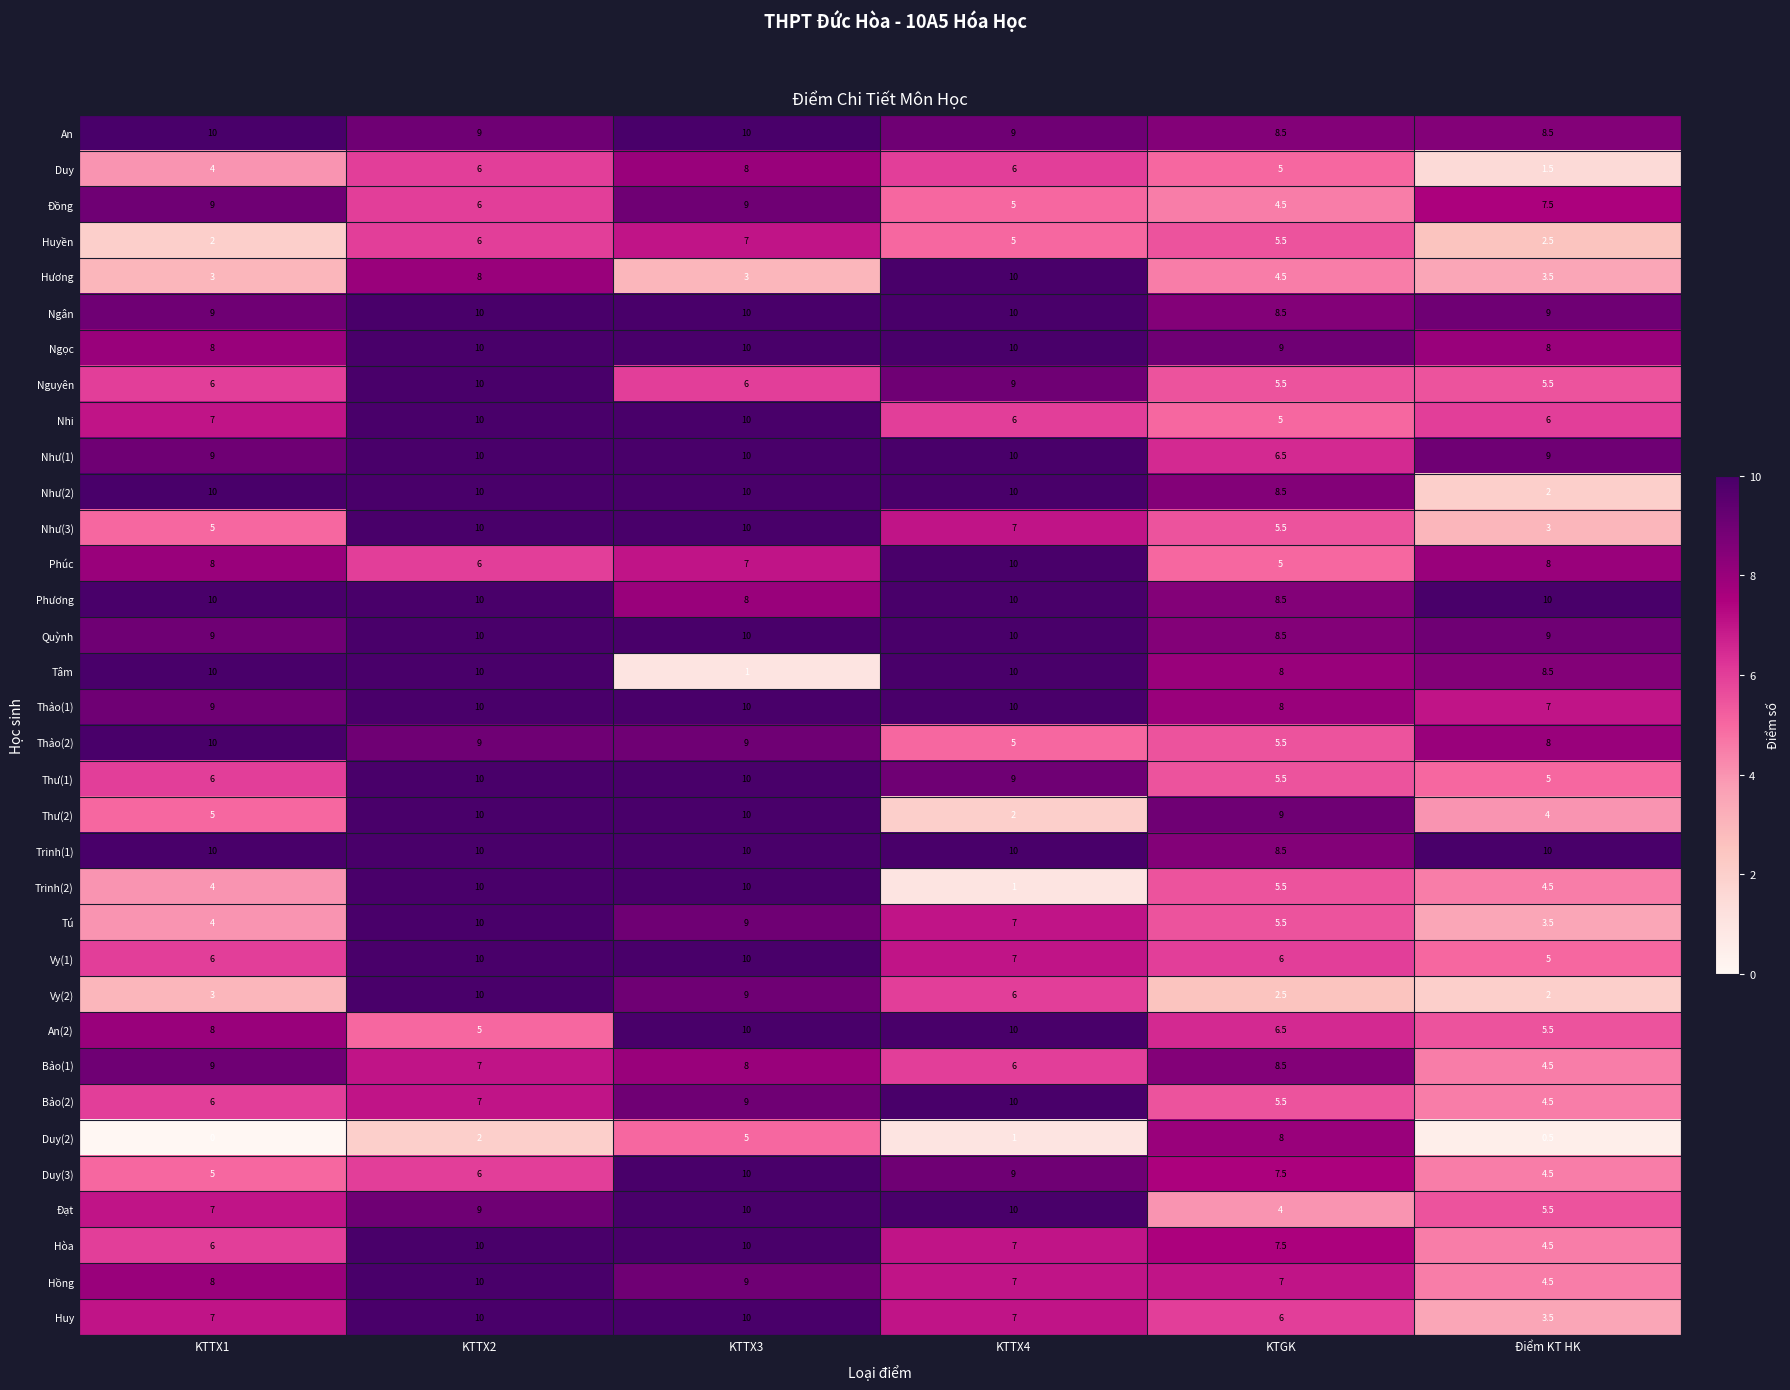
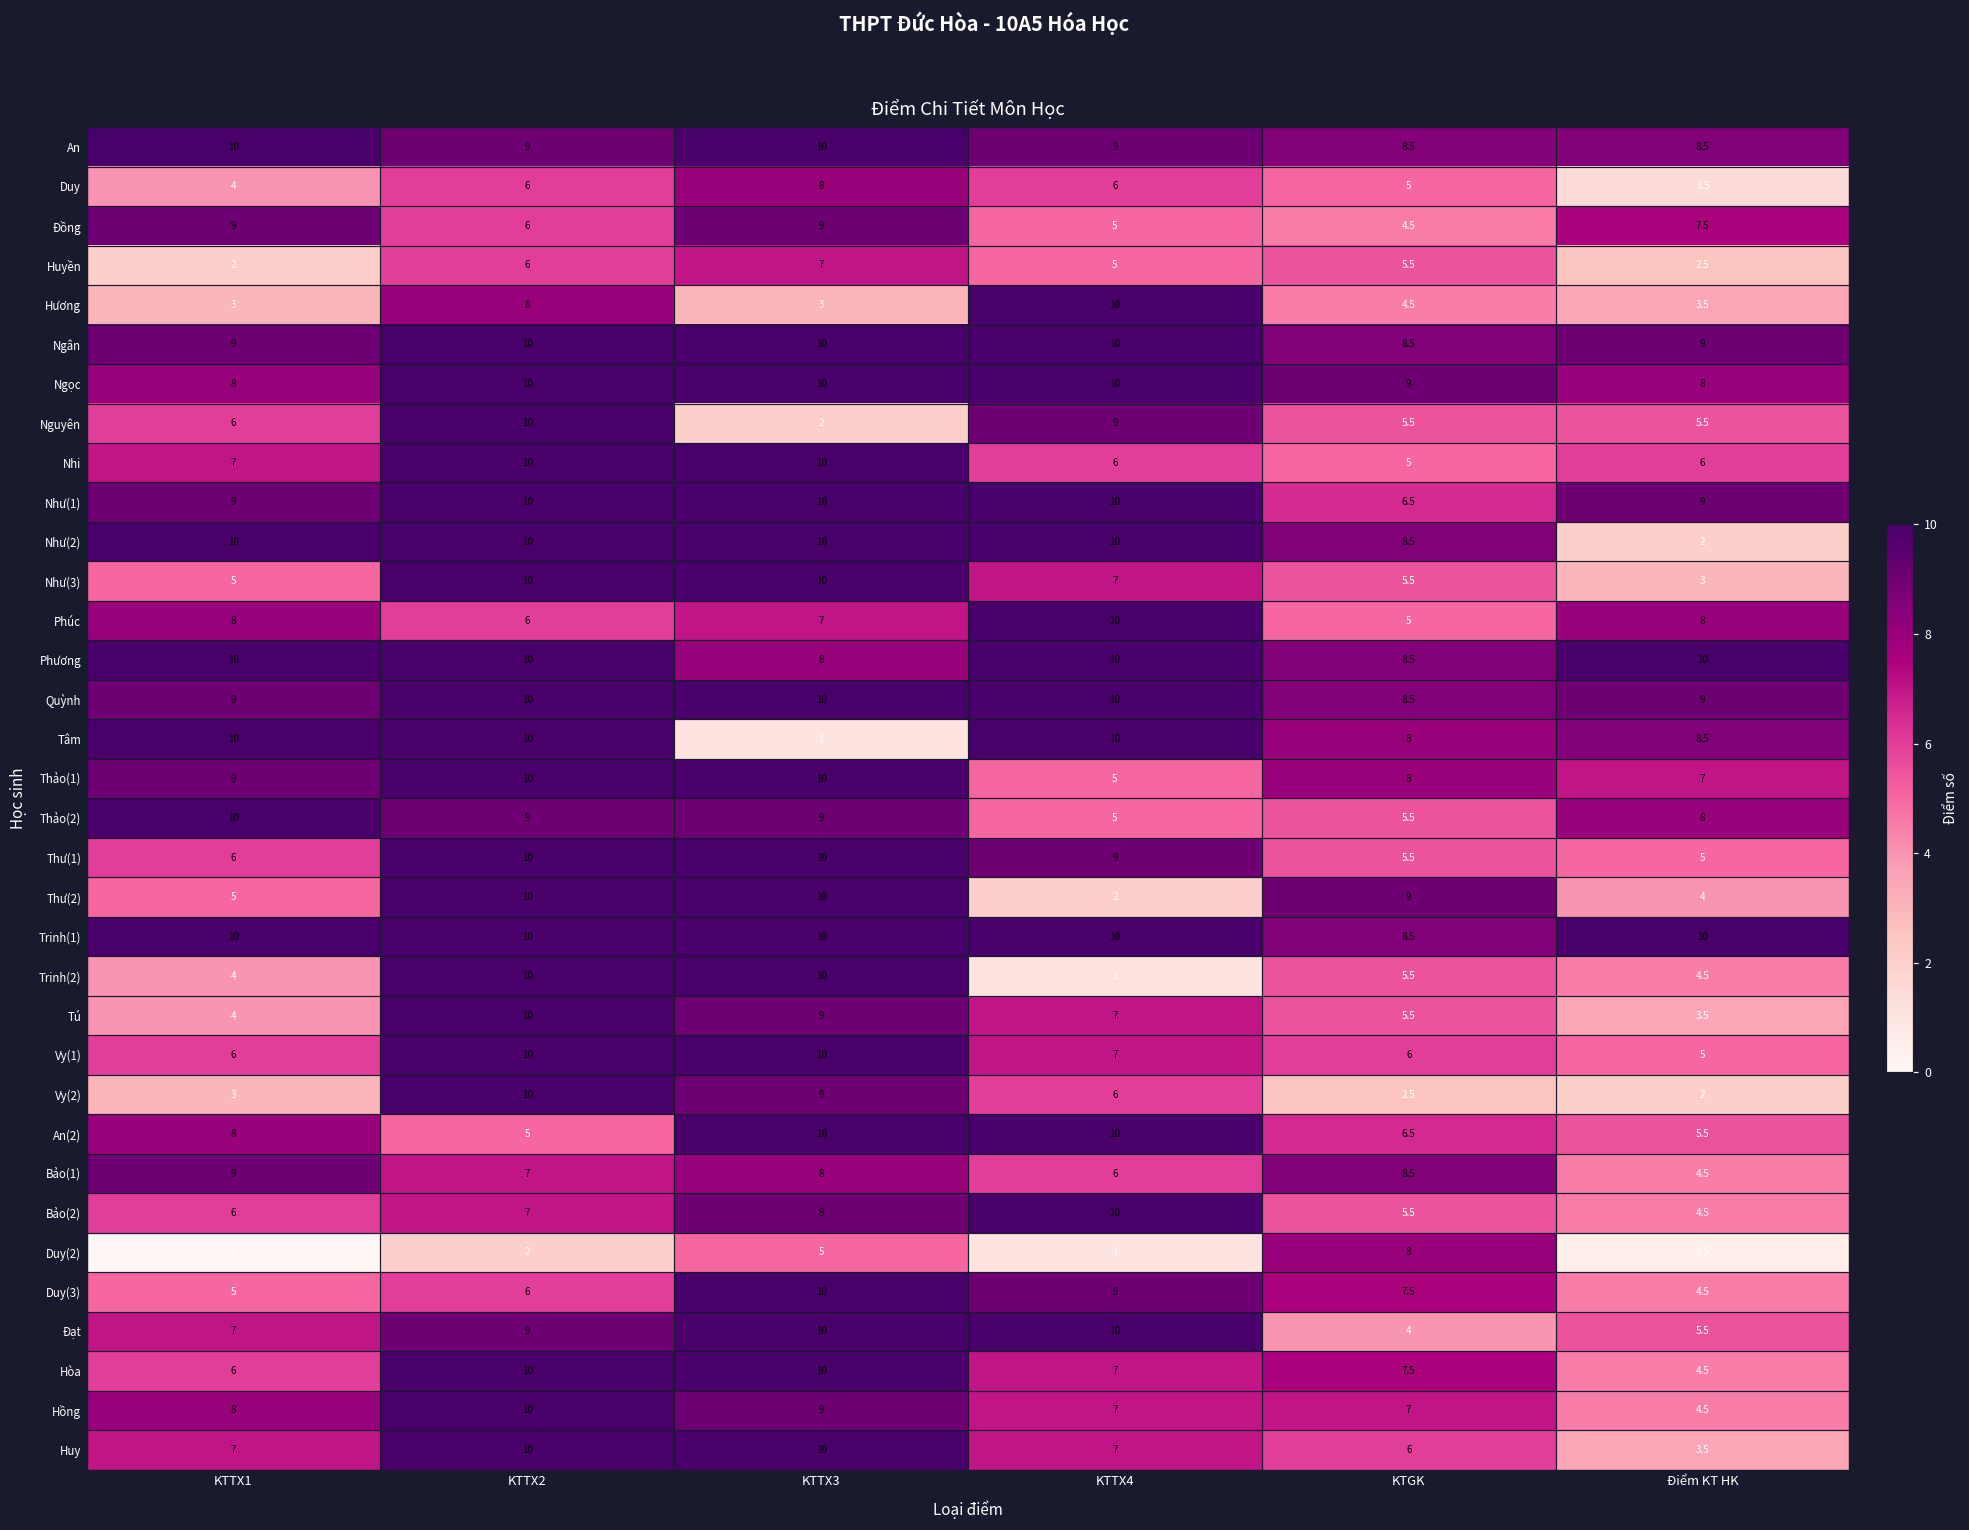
Nguyên, KTTX3: 6 -> 2
Thảo(1), KTTX4: 10 -> 5
